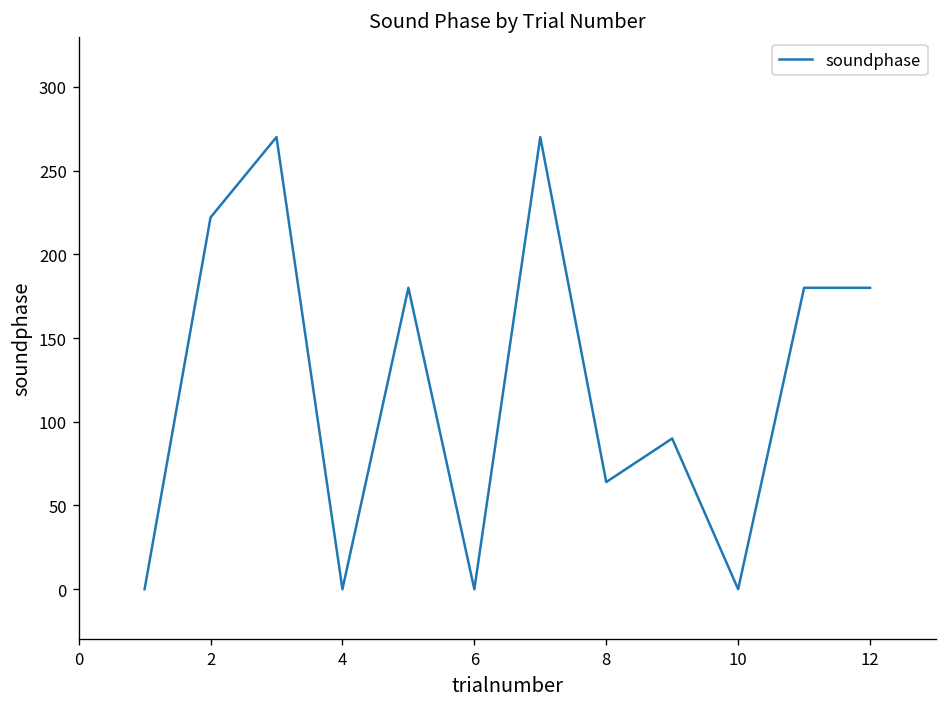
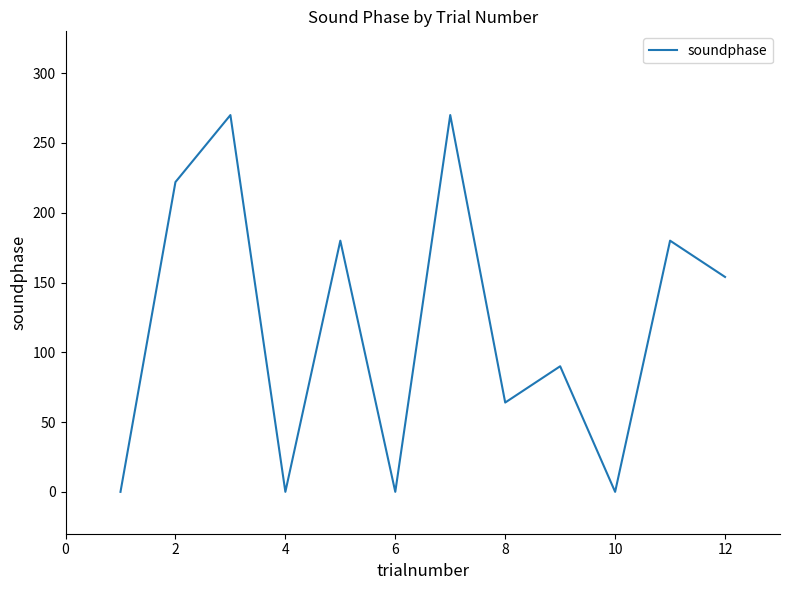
12: 180 -> 154
